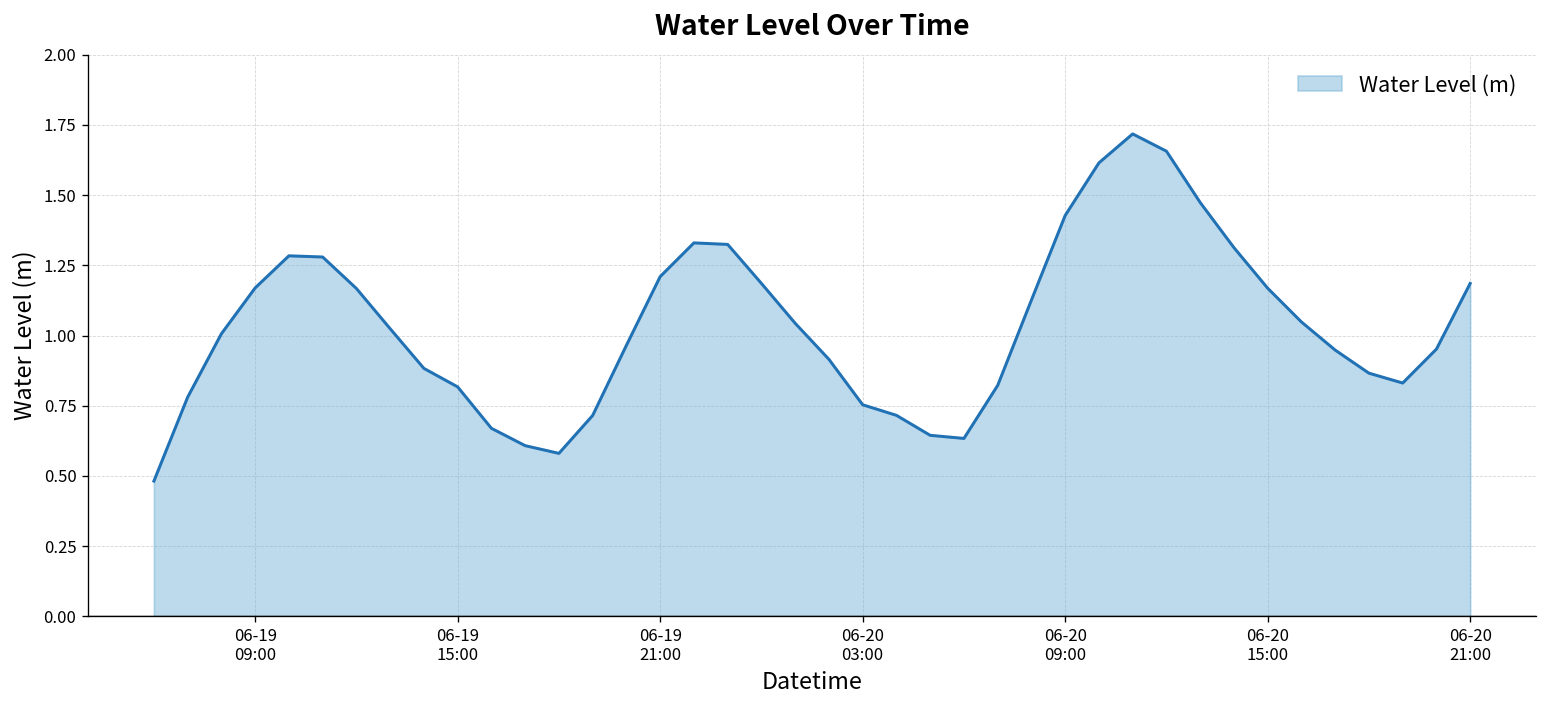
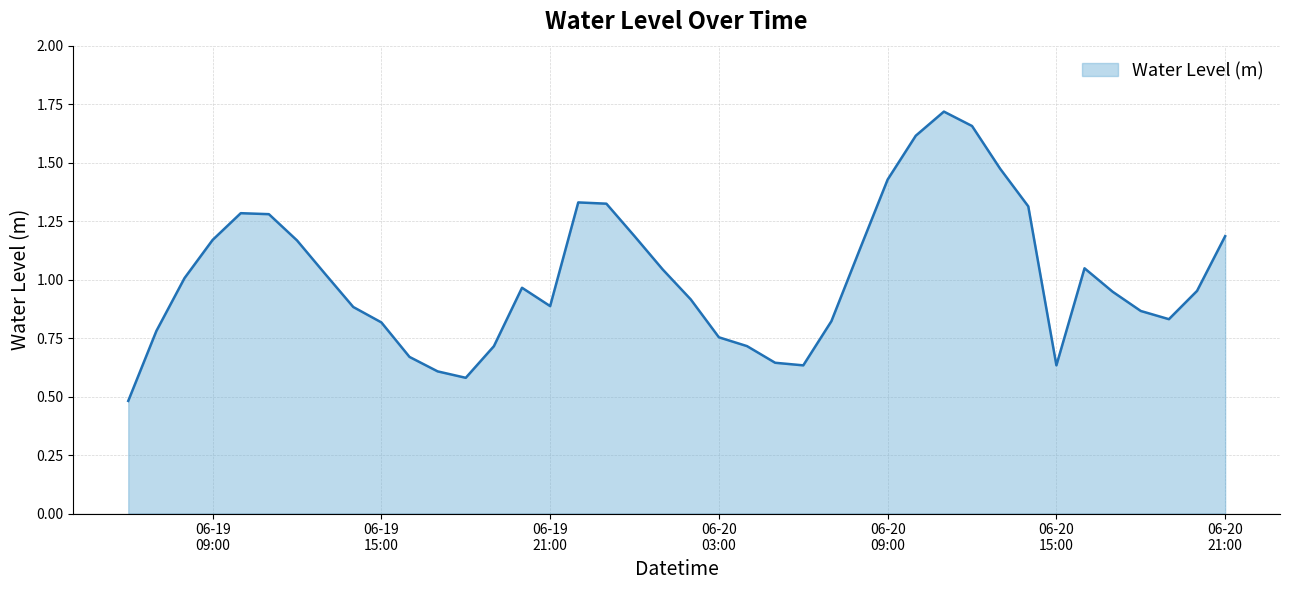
06-19 21:00: 1.21 -> 0.89
06-20 15:00: 1.17 -> 0.63
